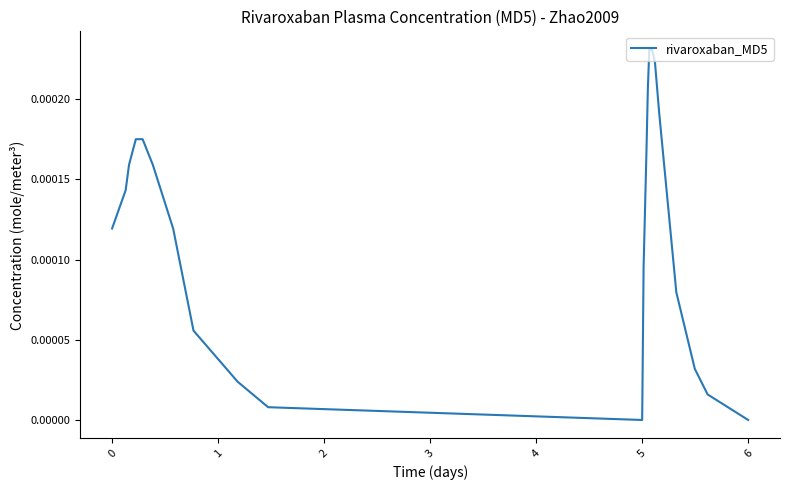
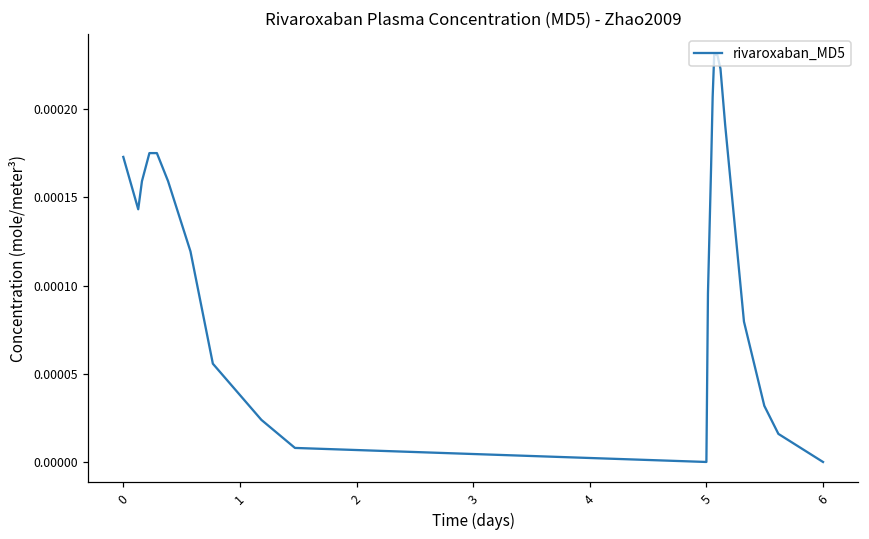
0: 0.000119 -> 0.000173
